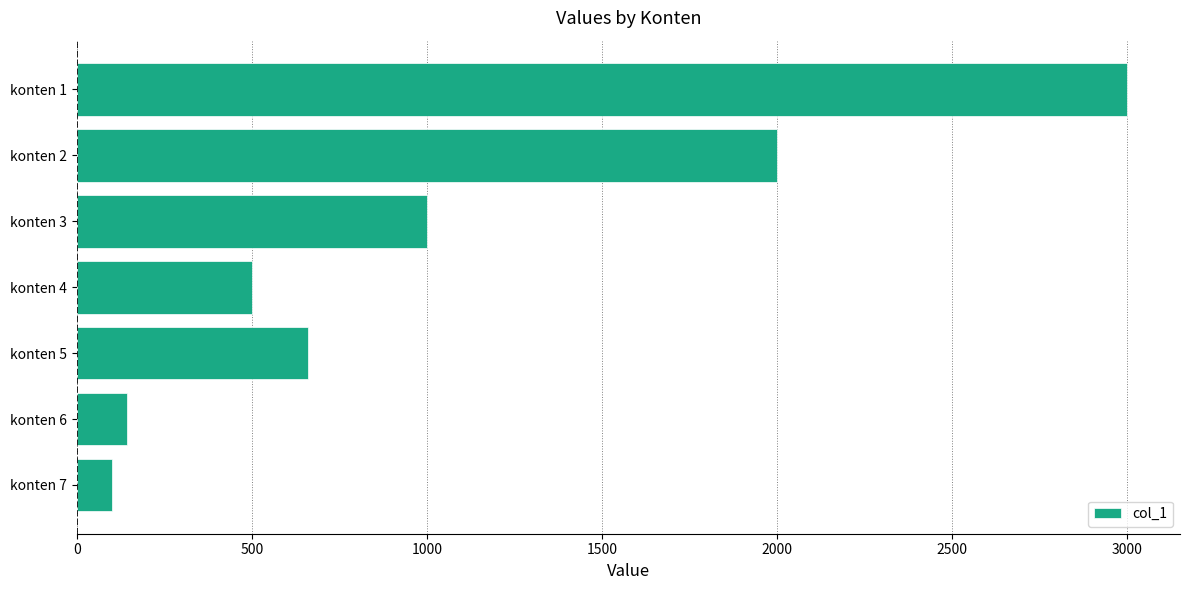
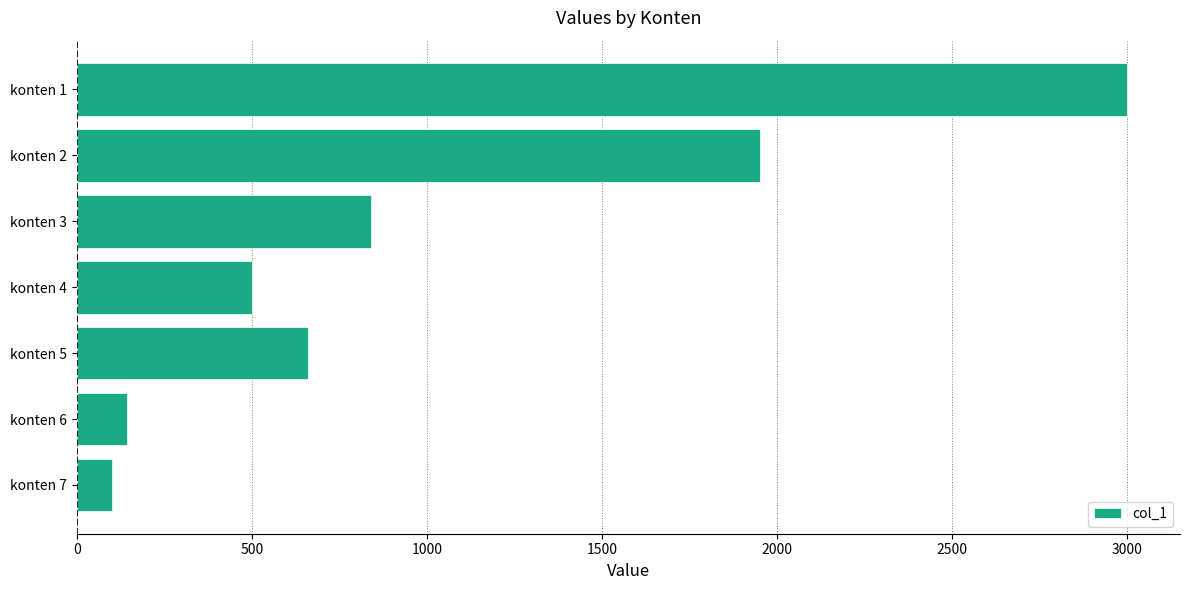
konten 2: 2000 -> 1950
konten 3: 1000 -> 840
